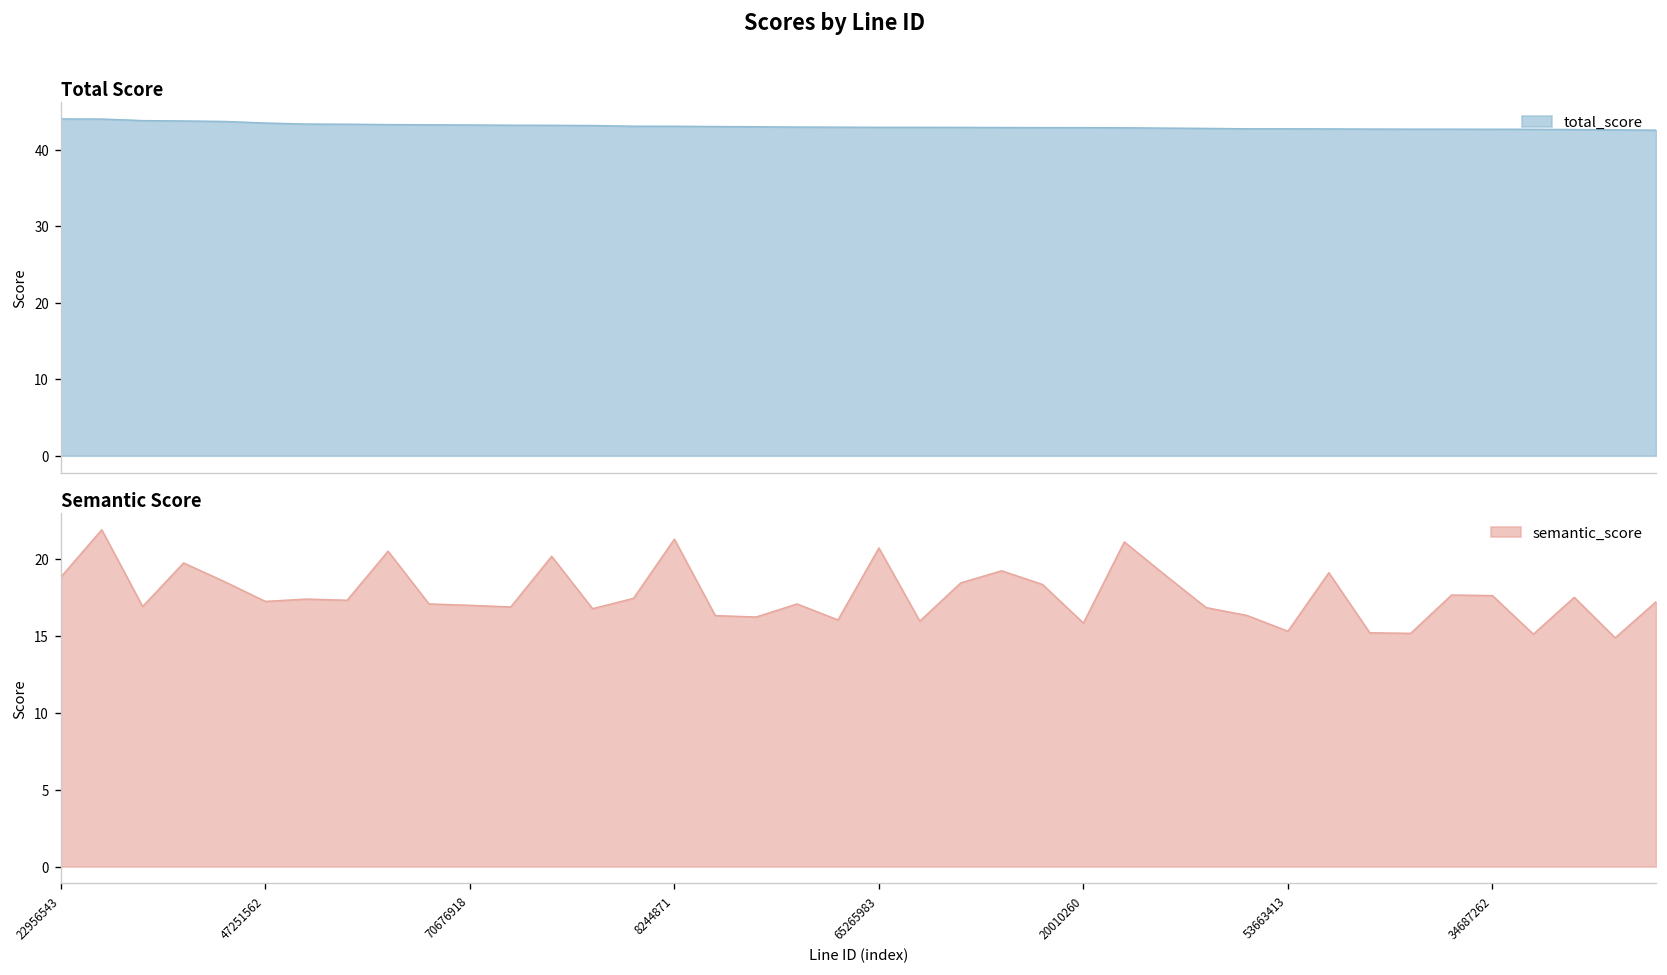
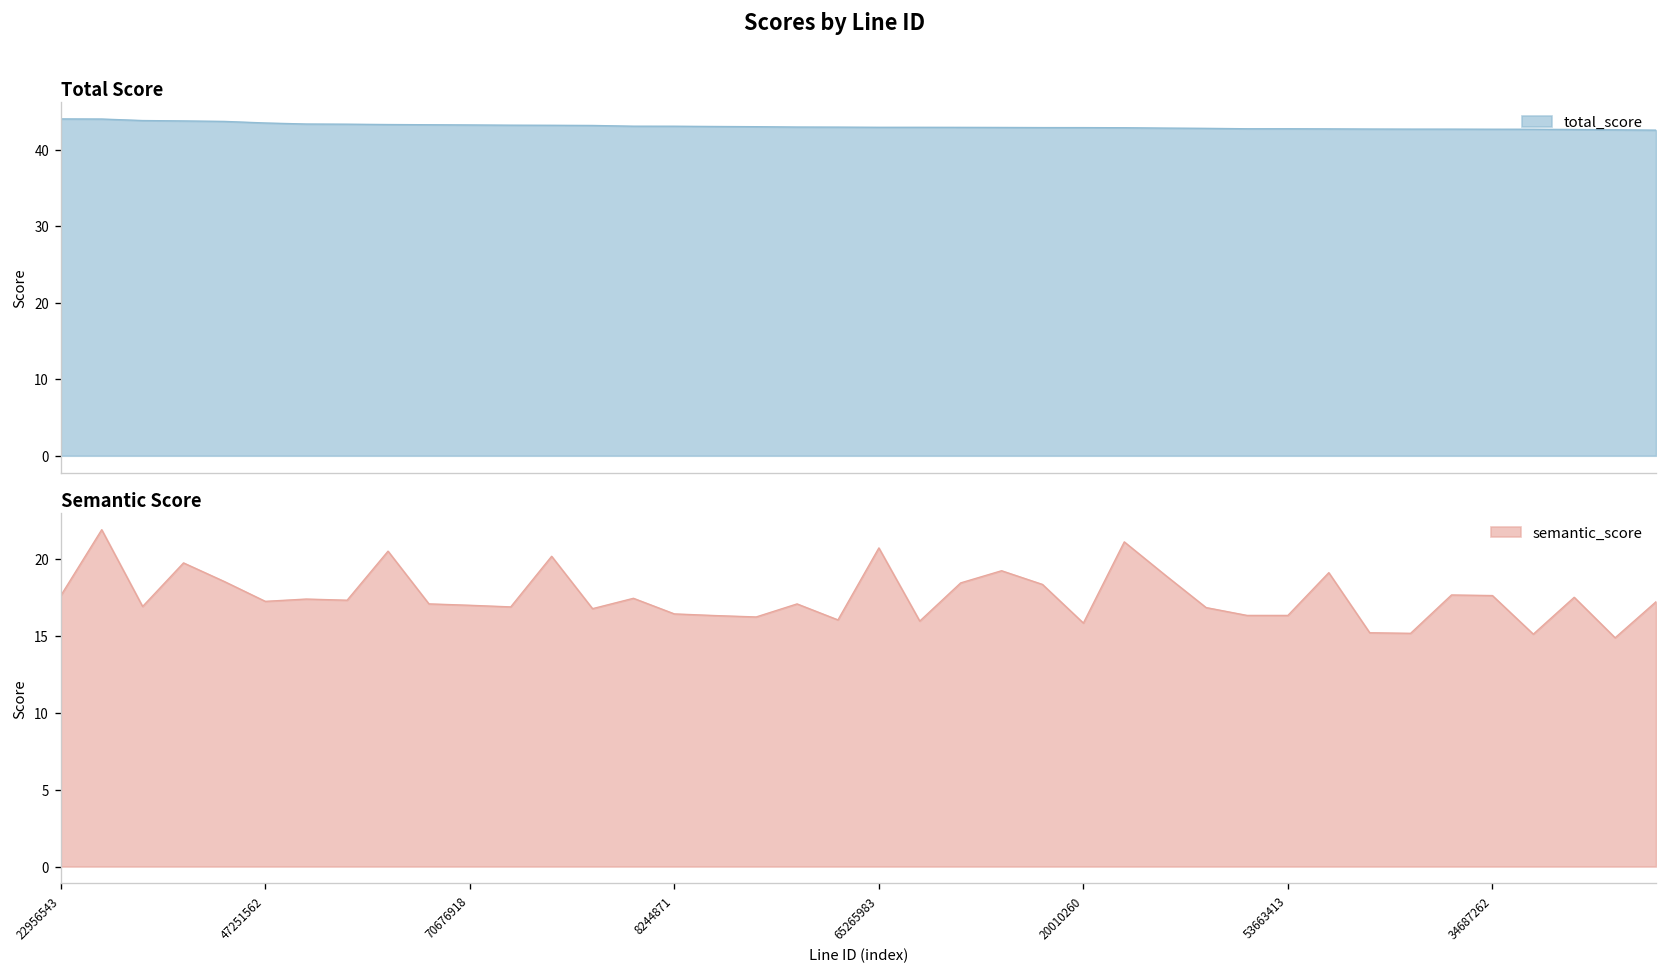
Semantic Score, 22956543: 18.8 -> 17.6
Semantic Score, 8244871: 21.3 -> 16.4
Semantic Score, 53663413: 15.3 -> 16.3
